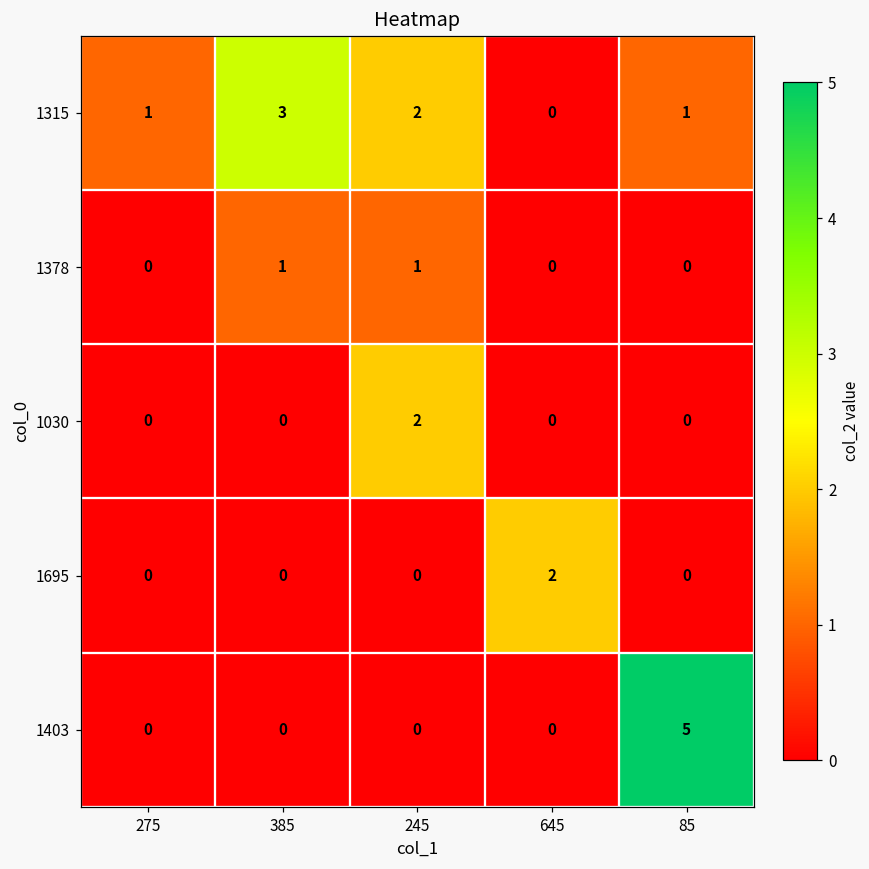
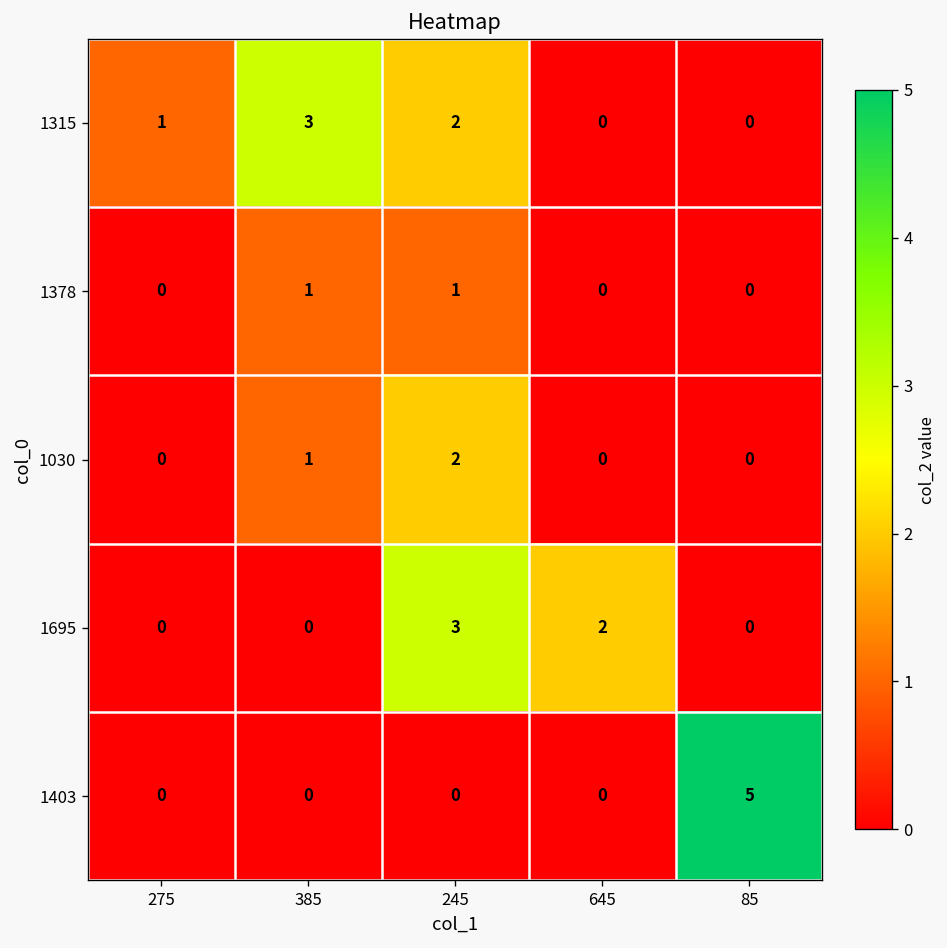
1315, 85: 1 -> 0
1030, 385: 0 -> 1
1695, 245: 0 -> 3
